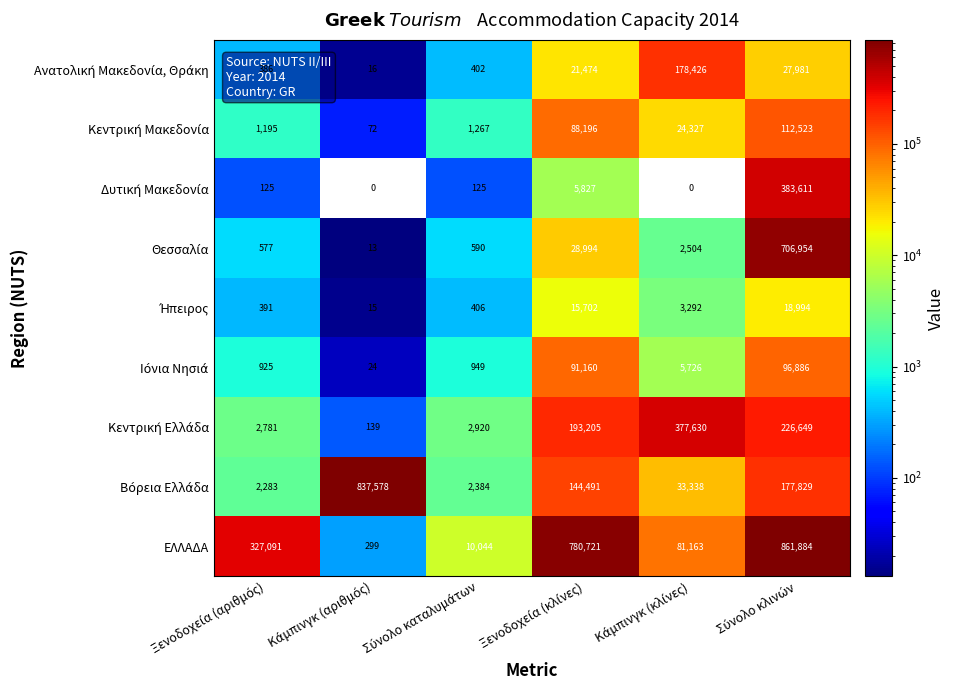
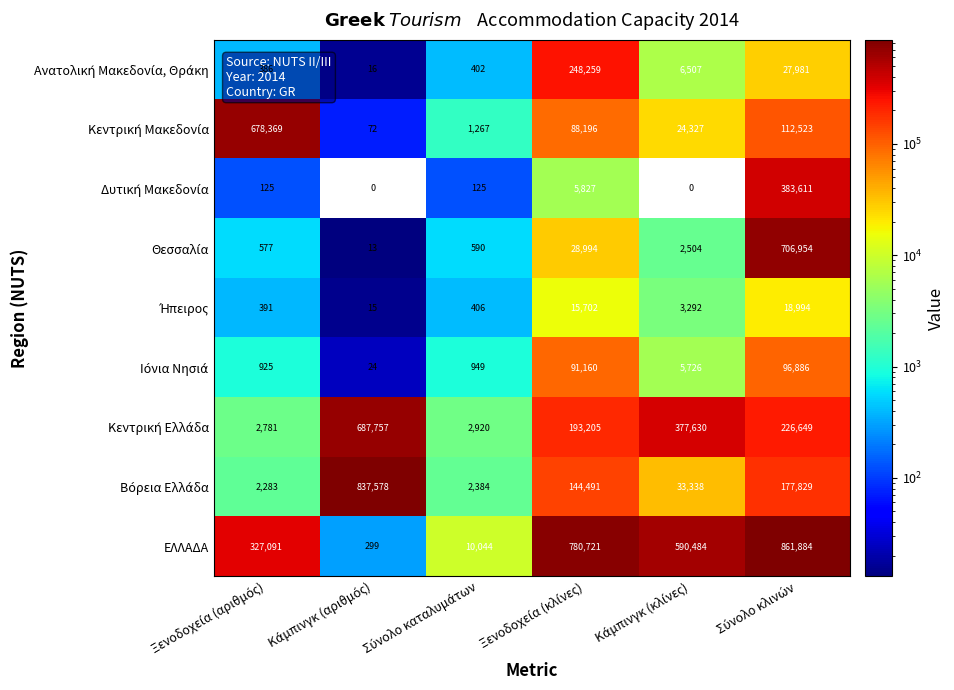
Ανατολική Μακεδονία, Θράκη, Ξενοδοχεία (κλίνες): 21,474 -> 248,259
Ανατολική Μακεδονία, Θράκη, Κάμπινγκ (κλίνες): 178,426 -> 6,507
Κεντρική Μακεδονία, Ξενοδοχεία (αριθμός): 1,195 -> 678,369
Κεντρική Ελλάδα, Κάμπινγκ (αριθμός): 139 -> 687,757
ΕΛΛΑΔΑ, Κάμπινγκ (κλίνες): 81,163 -> 590,484
